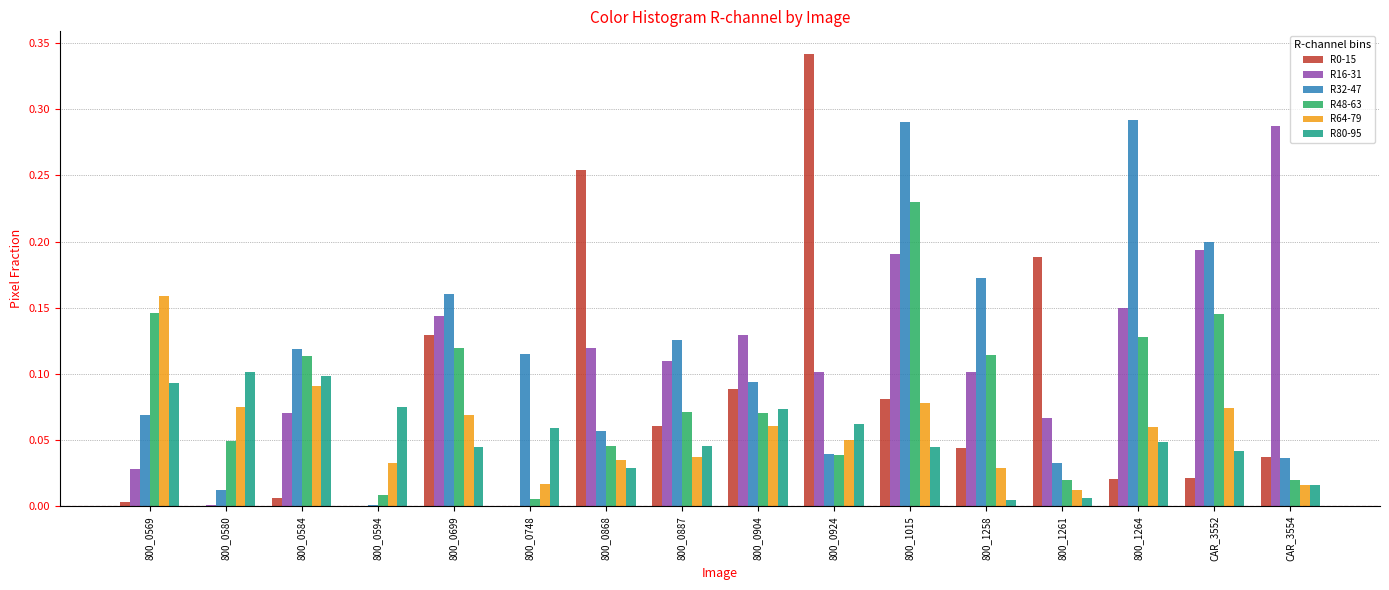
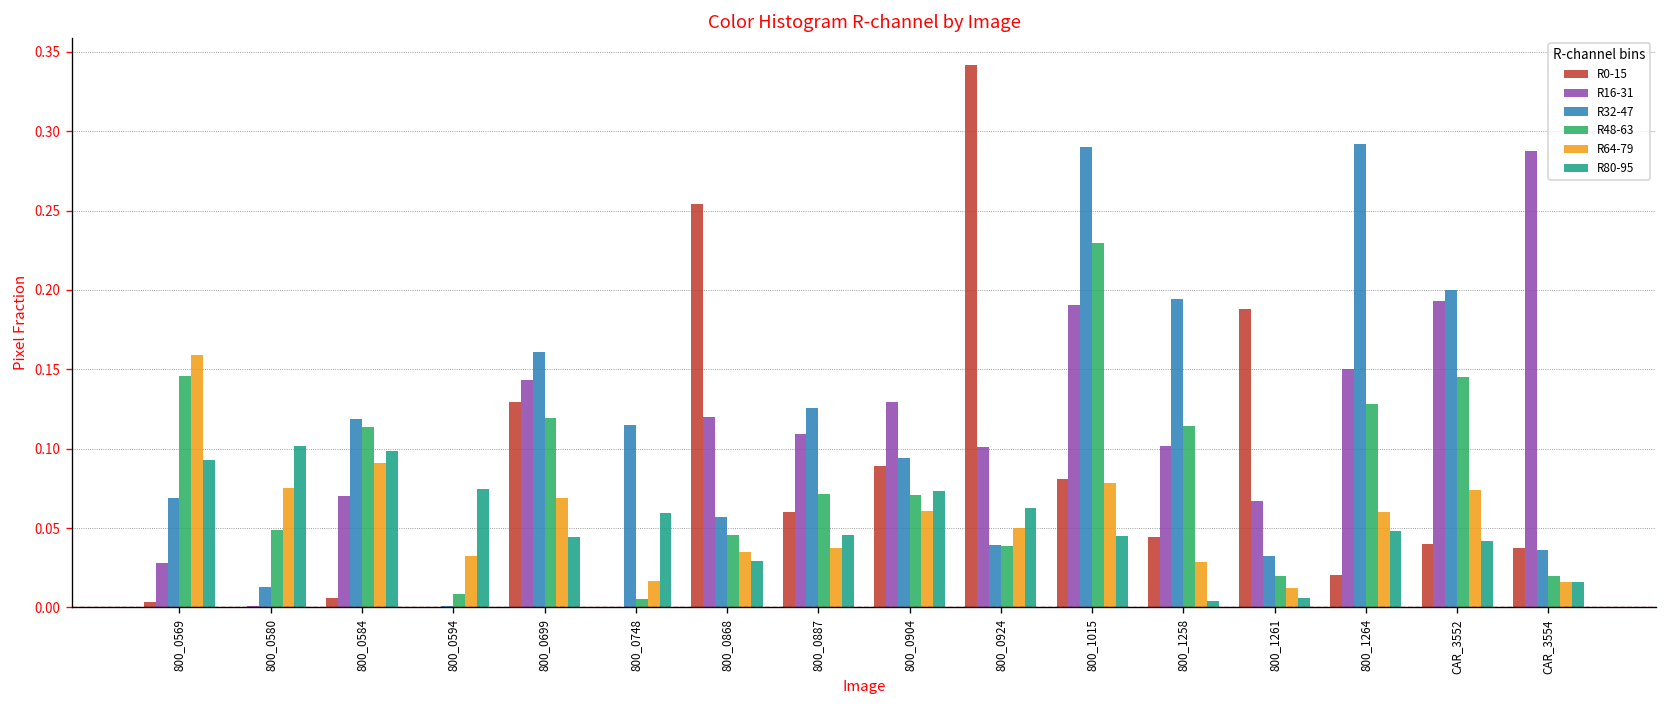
R32-47, 800_1258: 0.172 -> 0.194
R0-15, CAR_3552: 0.021 -> 0.040
